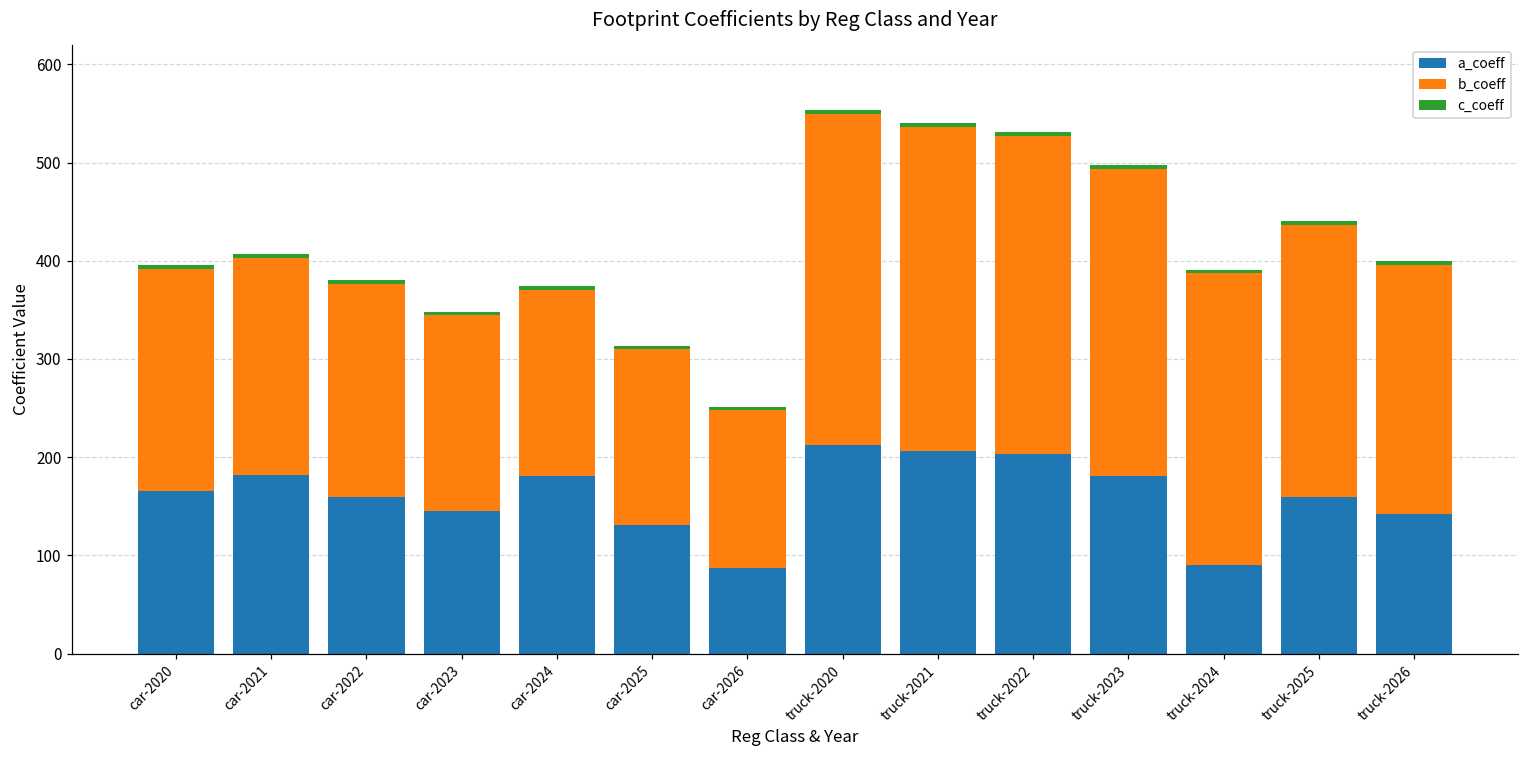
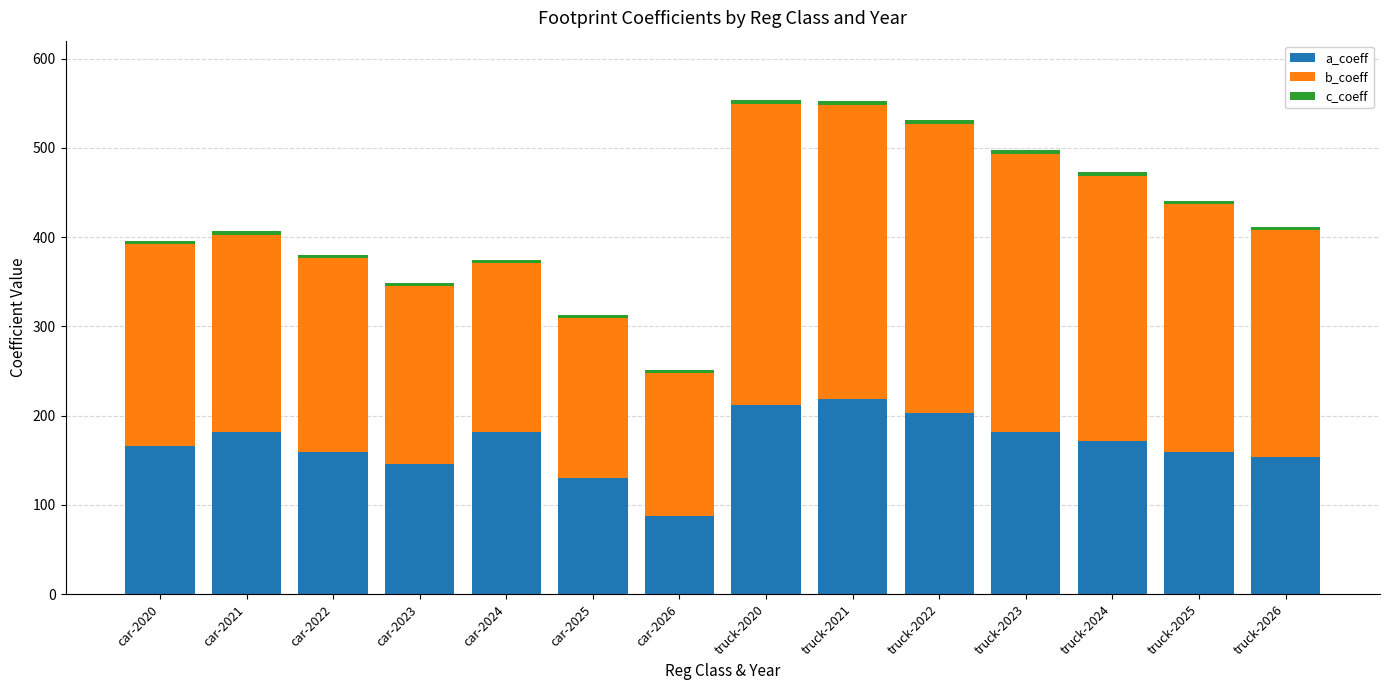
a_coeff, truck-2021: 210 -> 220
a_coeff, truck-2024: 90 -> 170
a_coeff, truck-2026: 140 -> 150
